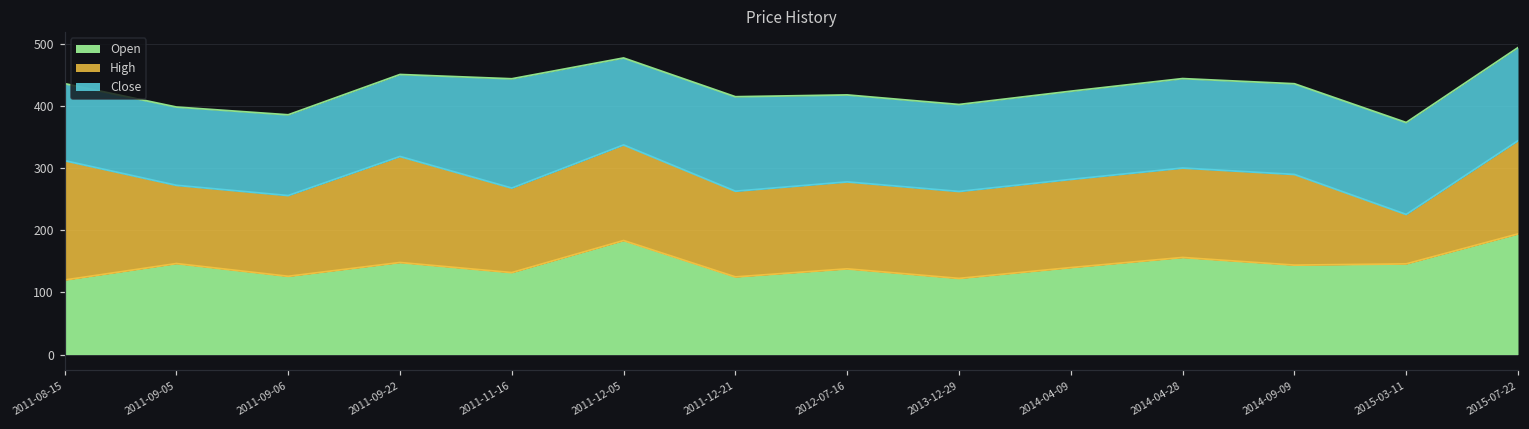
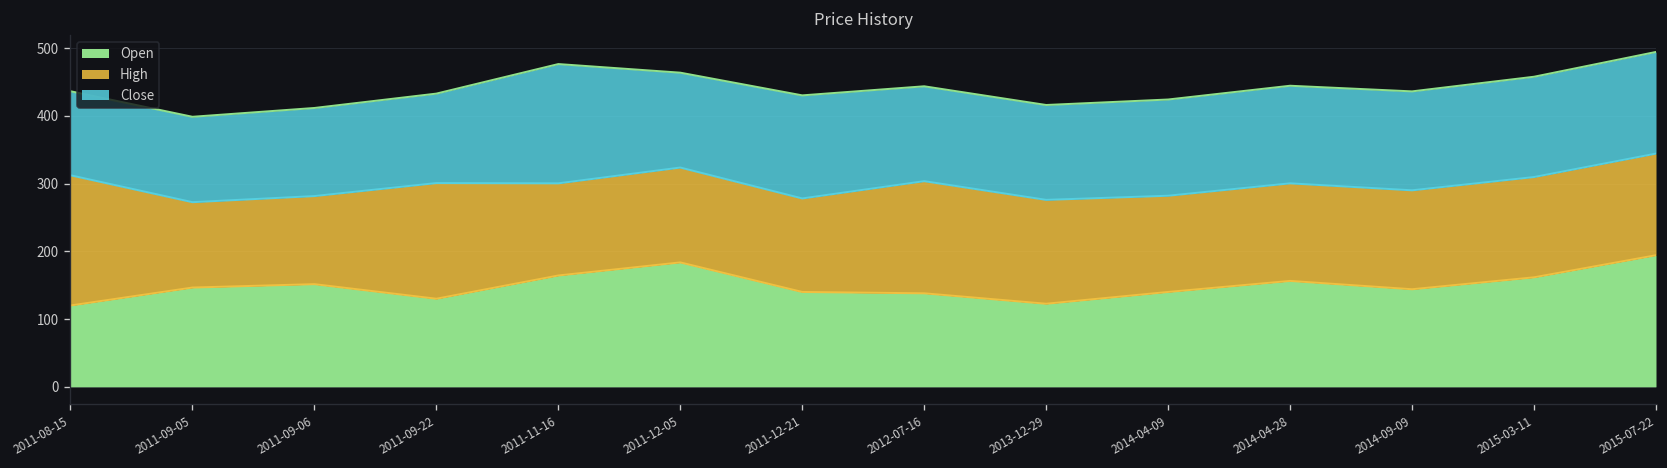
Open, 2011-09-06: 130 -> 150
Open, 2011-09-22: 150 -> 130
Open, 2011-11-16: 130 -> 160
High, 2011-12-05: 150 -> 140
Open, 2011-12-21: 130 -> 140
High, 2012-07-16: 140 -> 170
High, 2013-12-29: 140 -> 150
Open, 2015-03-11: 150 -> 160
High, 2015-03-11: 80 -> 150
